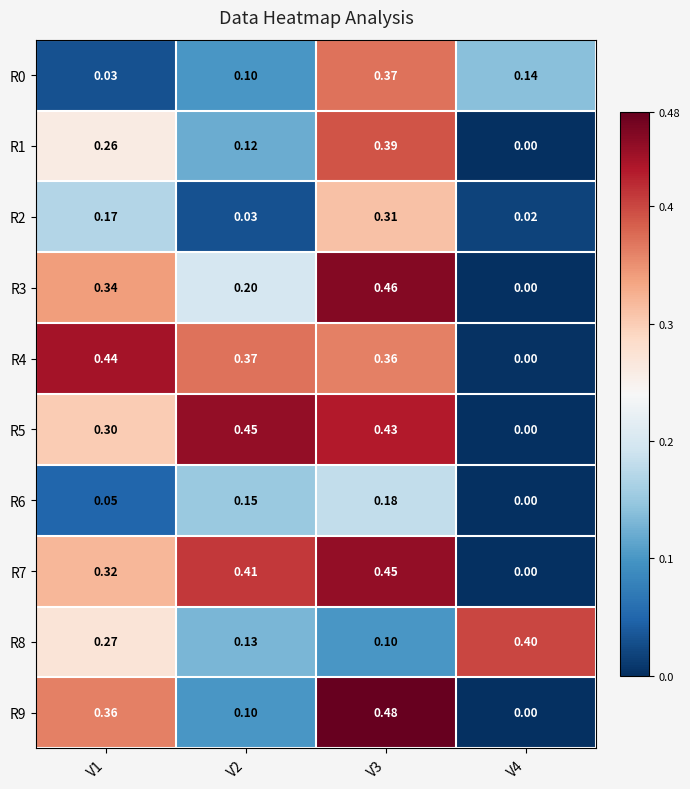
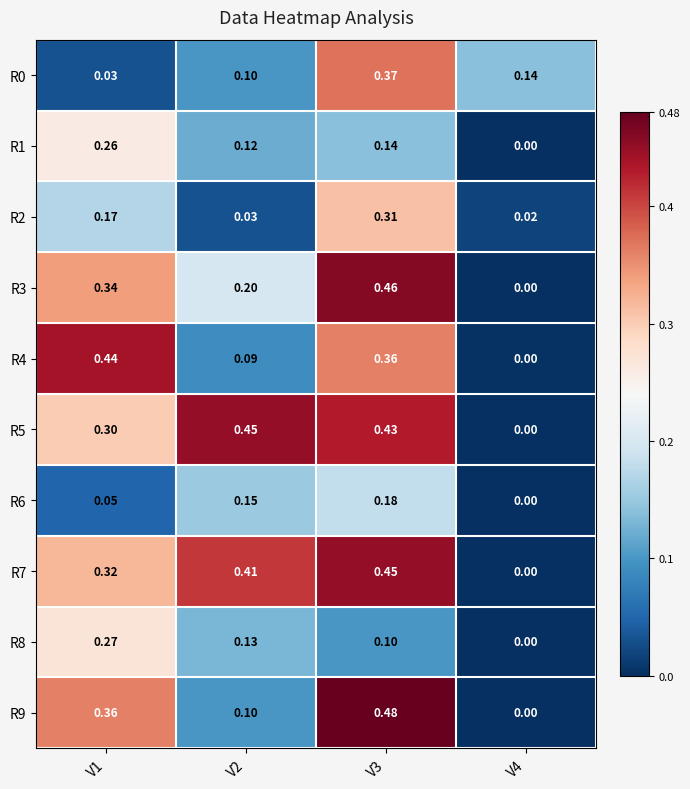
R1, V3: 0.39 -> 0.14
R4, V2: 0.37 -> 0.09
R8, V4: 0.40 -> 0.00
